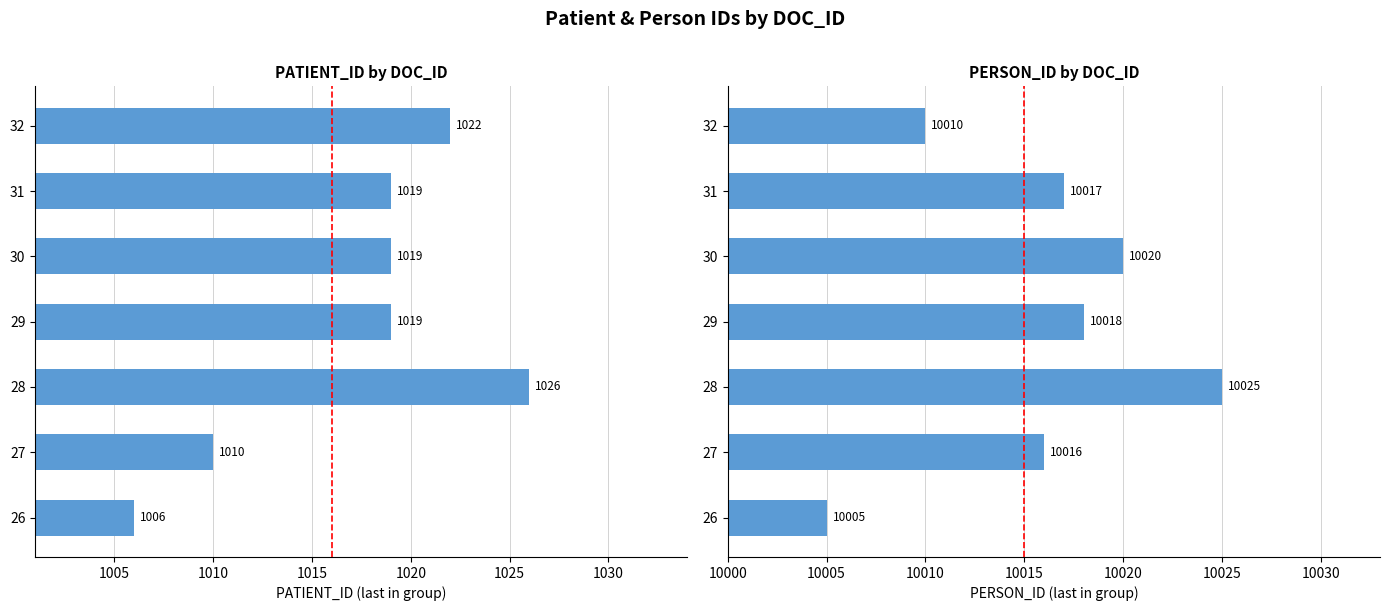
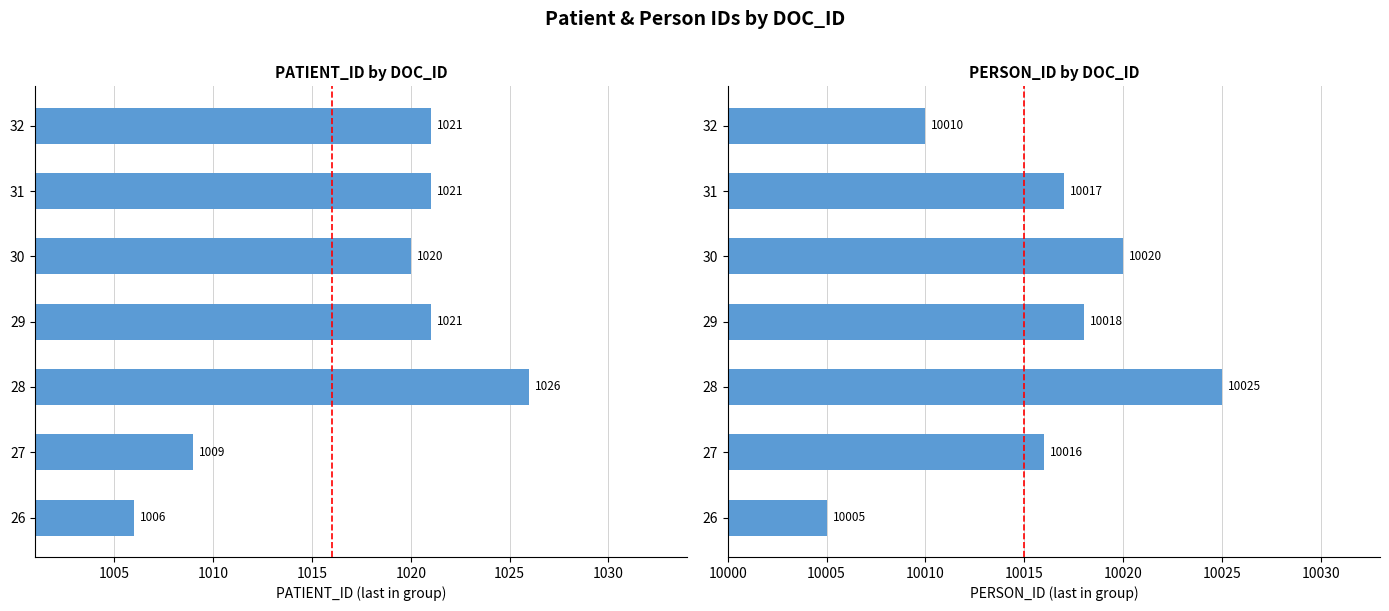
PATIENT_ID by DOC_ID, 32: 1022 -> 1021
PATIENT_ID by DOC_ID, 31: 1019 -> 1021
PATIENT_ID by DOC_ID, 30: 1019 -> 1020
PATIENT_ID by DOC_ID, 29: 1019 -> 1021
PATIENT_ID by DOC_ID, 27: 1010 -> 1009
